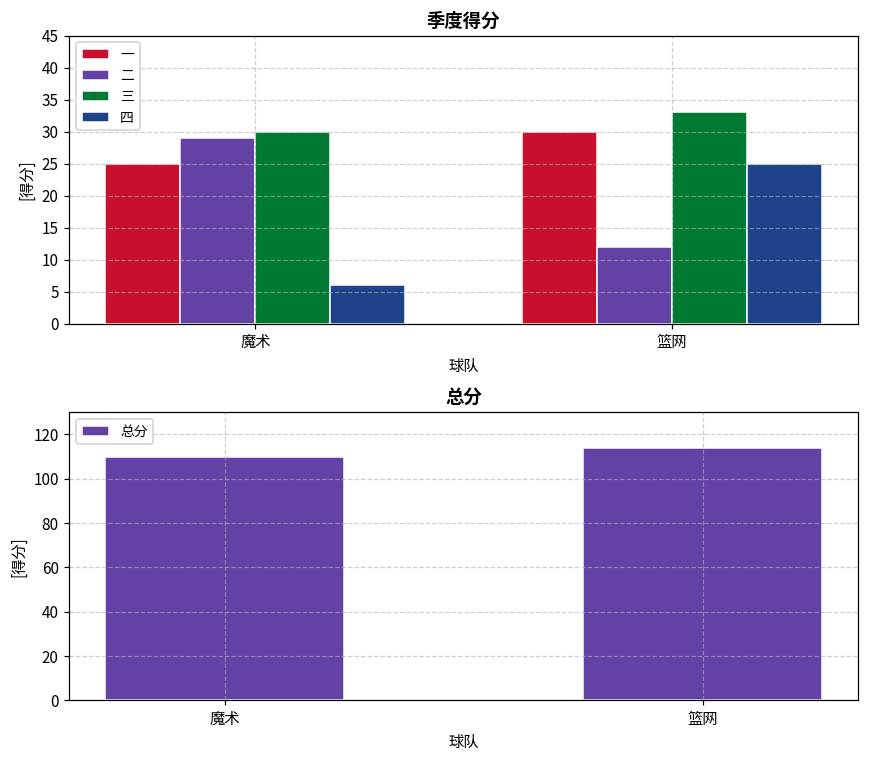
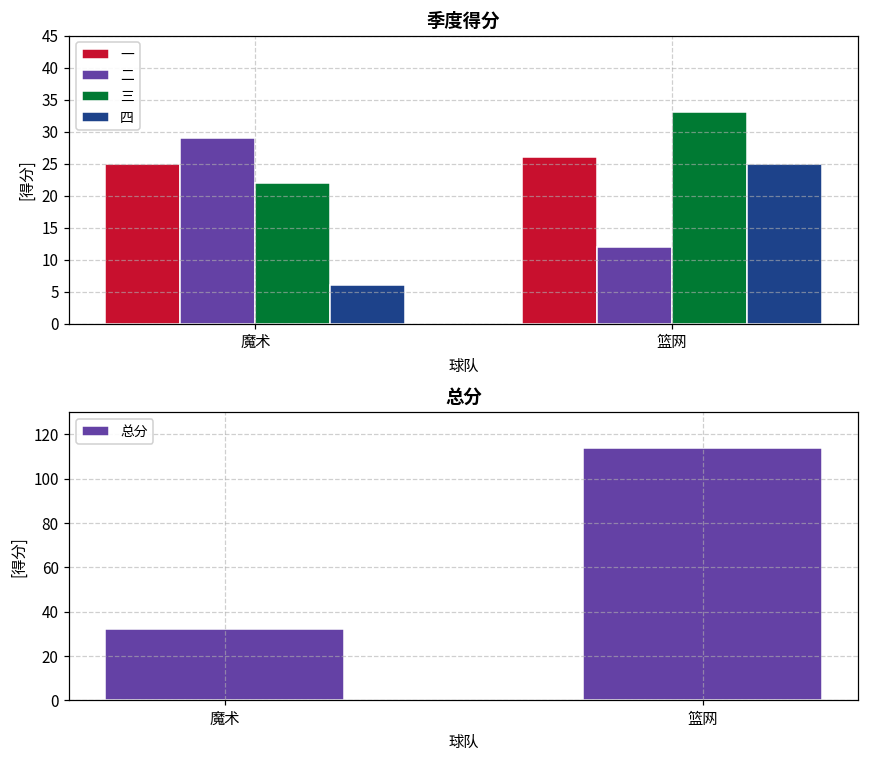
季度得分, 三, 魔术: 30 -> 22
季度得分, 一, 篮网: 30 -> 26
总分, 魔术: 110 -> 32
